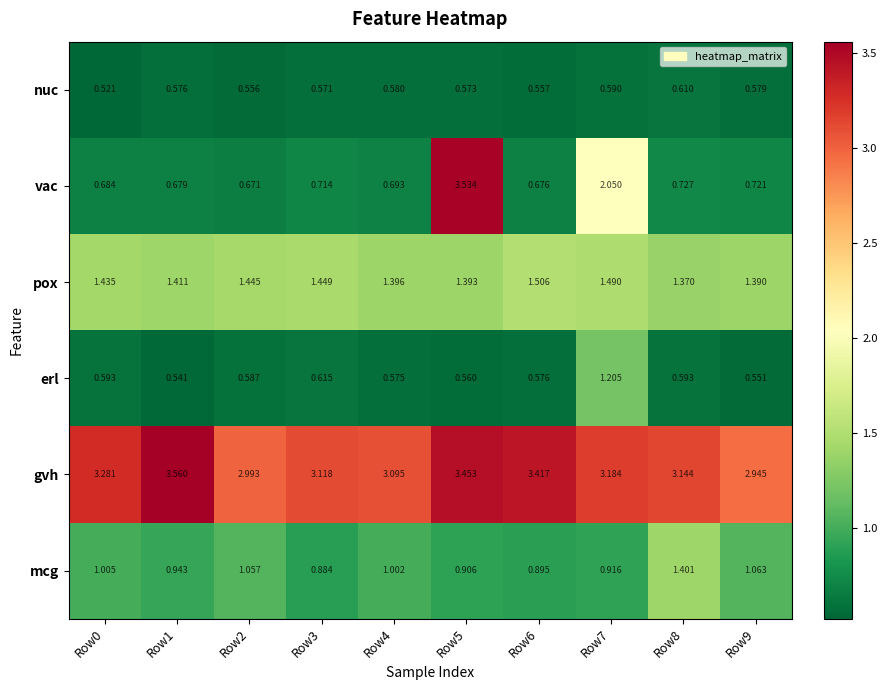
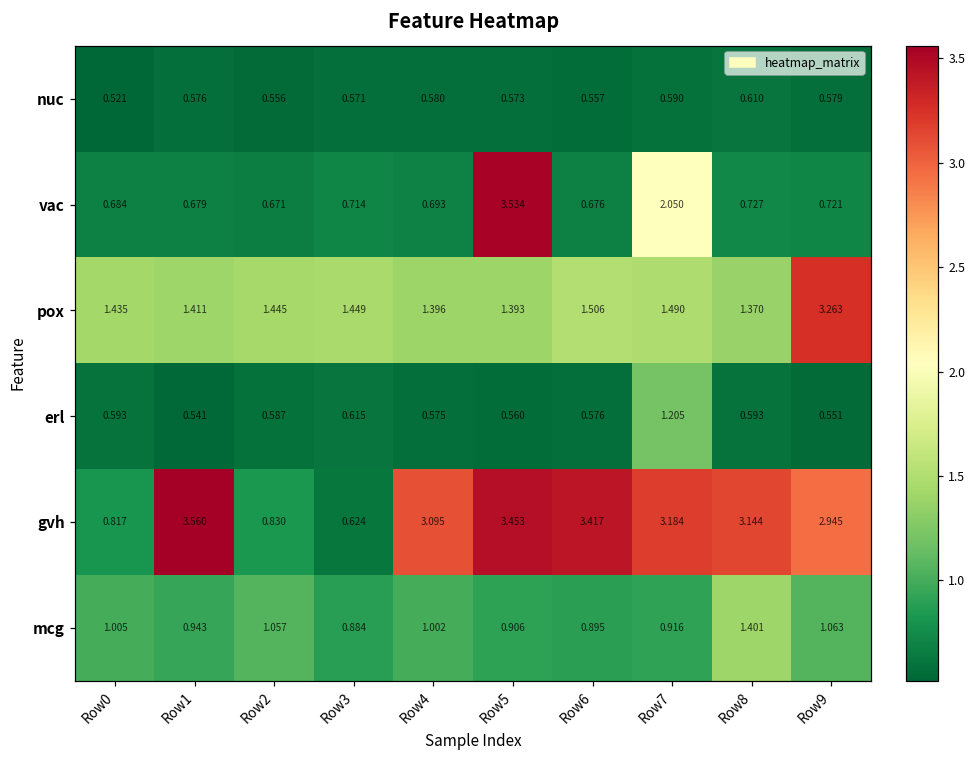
pox, Row9: 1.390 -> 3.263
gvh, Row0: 3.281 -> 0.817
gvh, Row2: 2.993 -> 0.830
gvh, Row3: 3.118 -> 0.624
